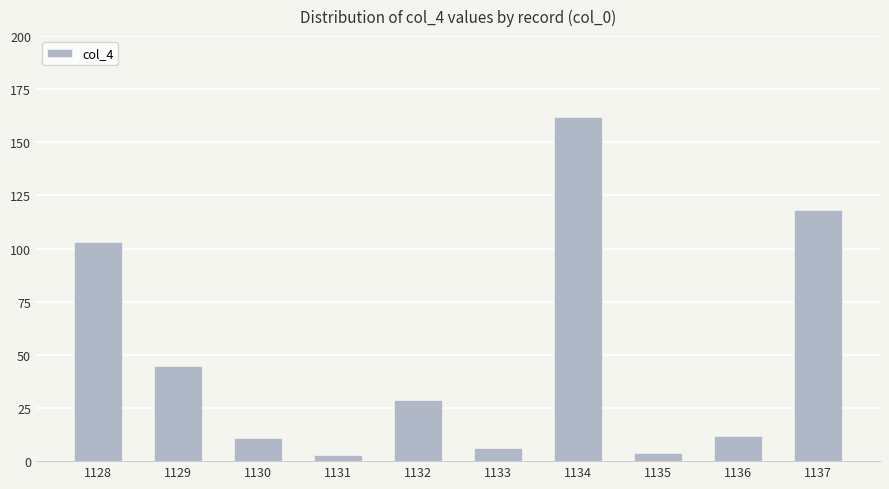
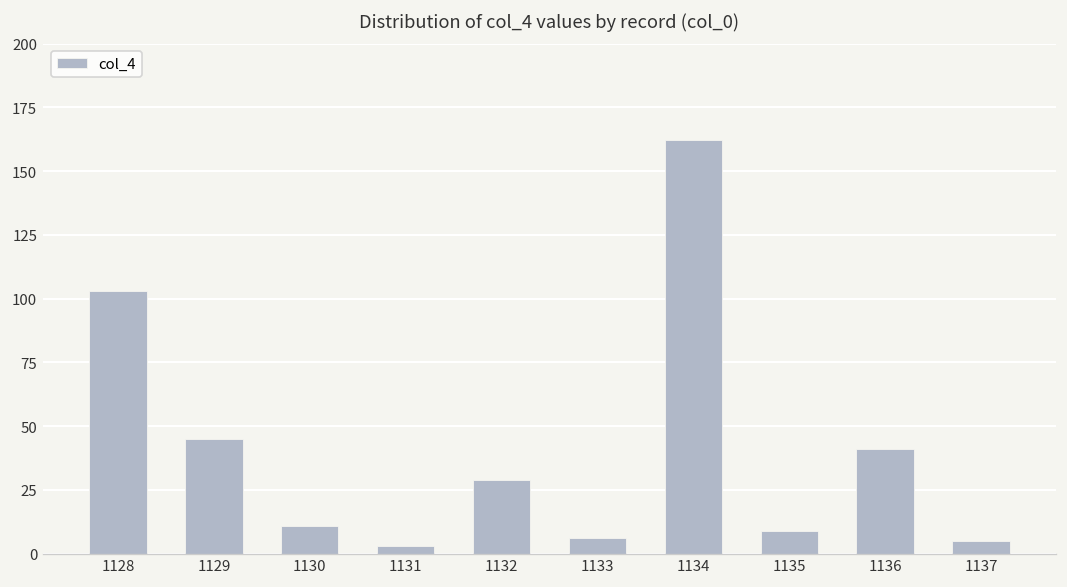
1135: 4 -> 9
1136: 12 -> 41
1137: 118 -> 5
